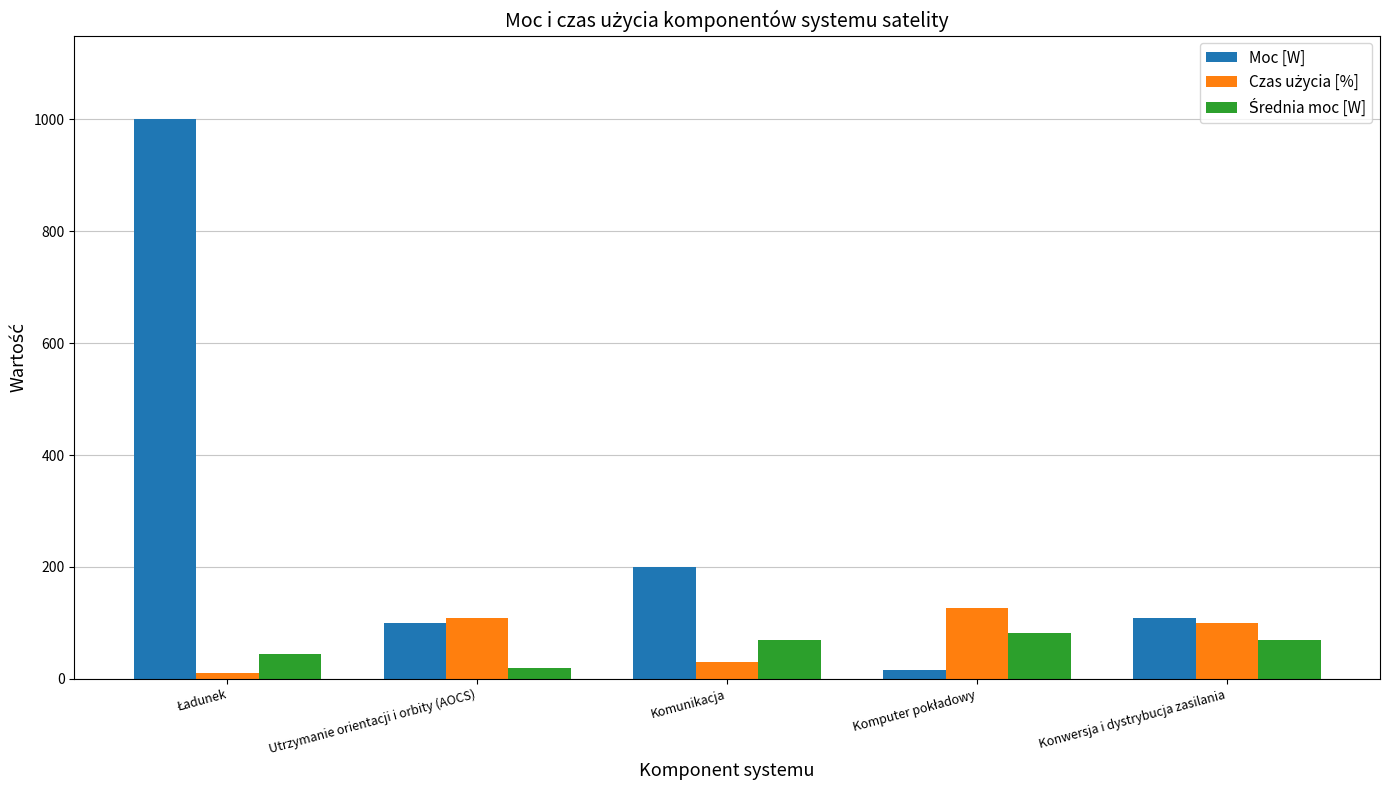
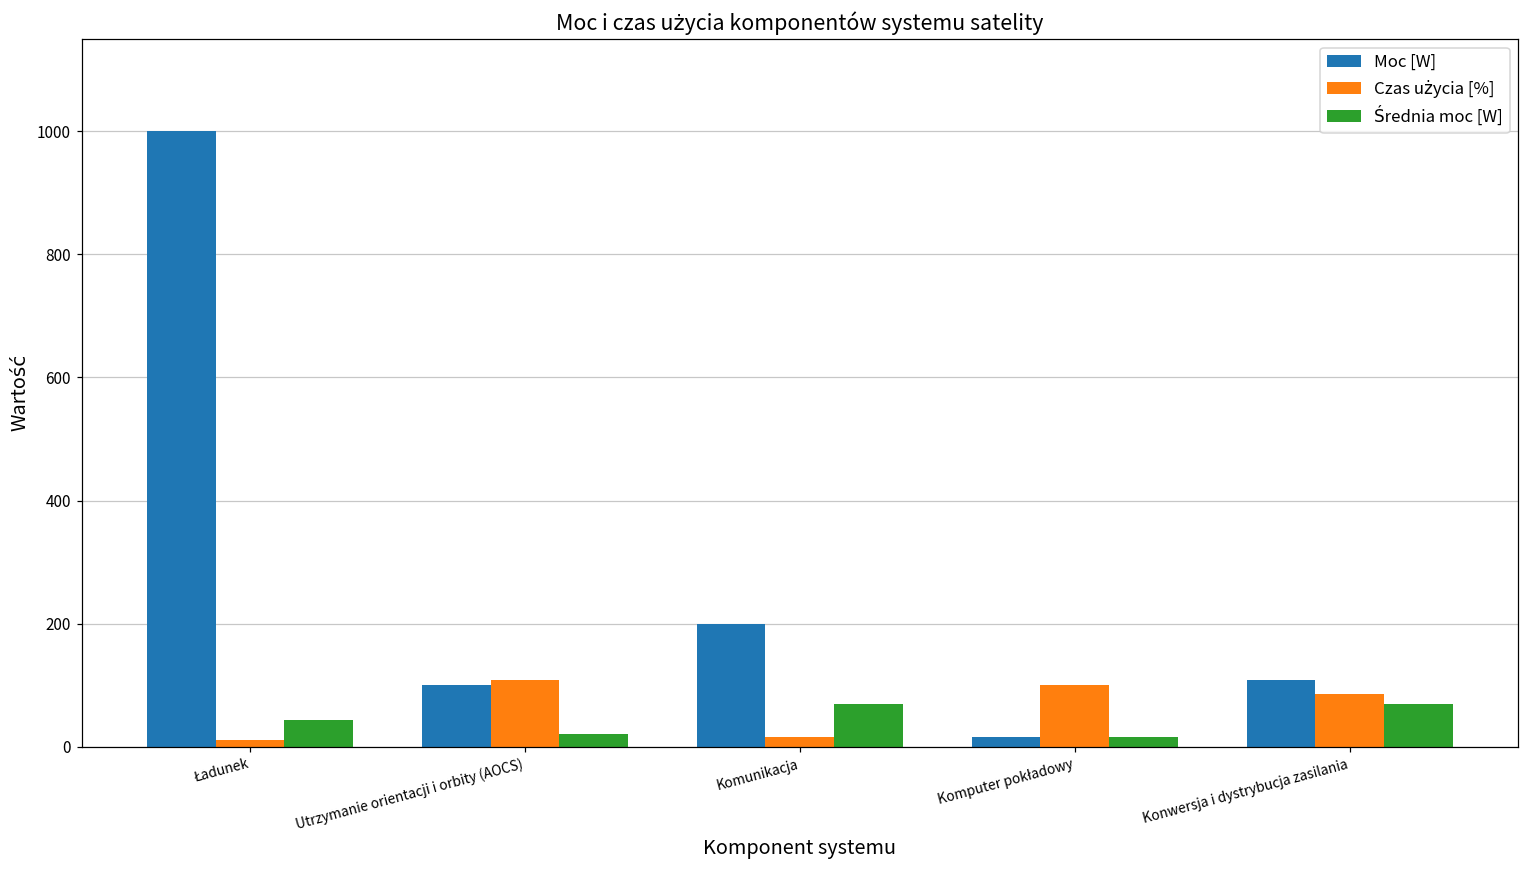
Czas użycia [%], Komunikacja: 30 -> 20
Czas użycia [%], Komputer pokładowy: 130 -> 100
Średnia moc [W], Komputer pokładowy: 80 -> 20
Czas użycia [%], Konwersja i dystrybucja zasilania: 100 -> 90
